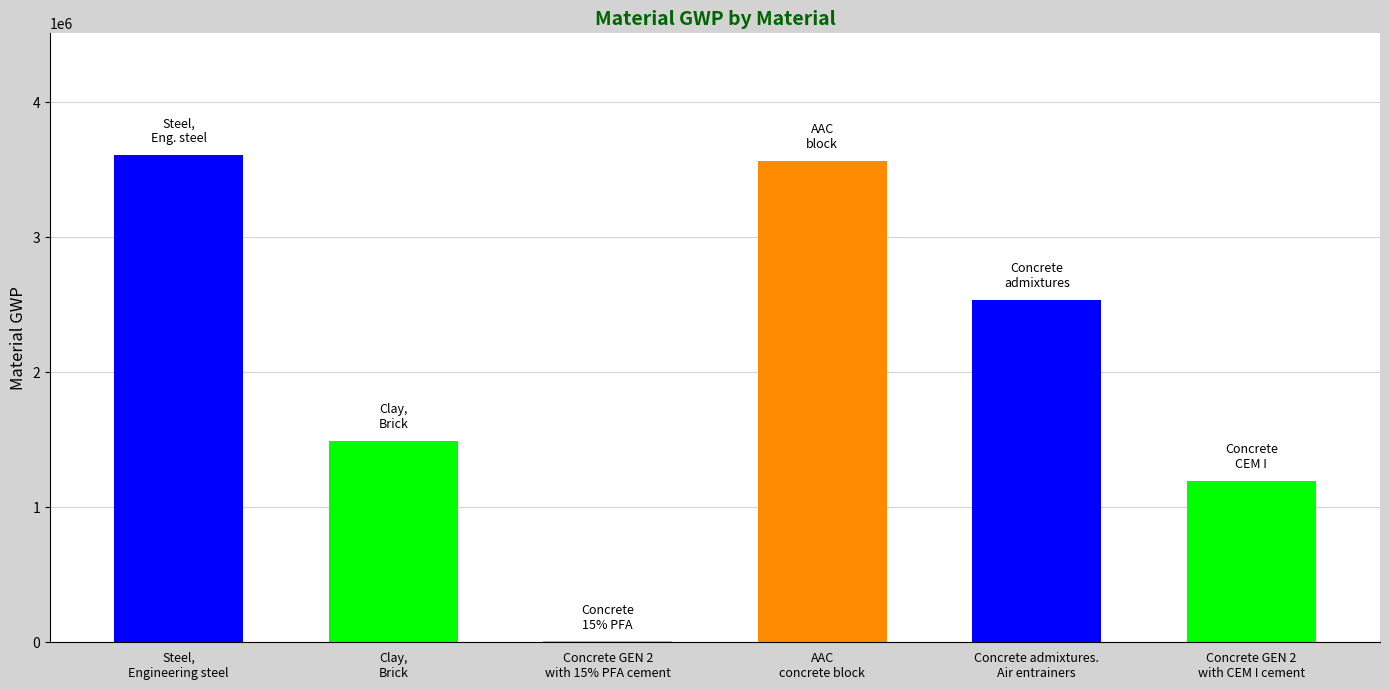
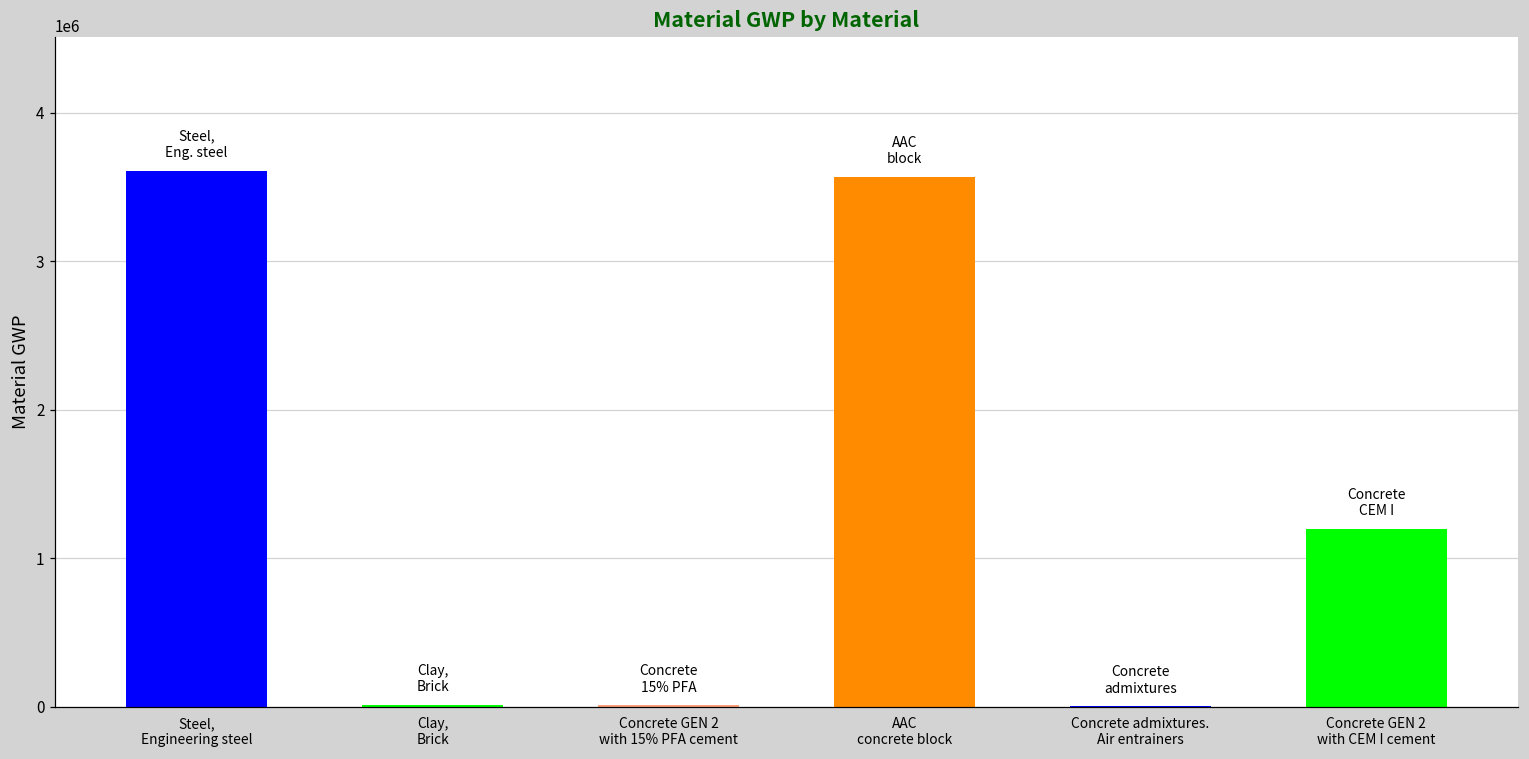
Clay, Brick: 1490000 -> 10000
Concrete admixtures. Air entrainers: 2540000 -> 0
